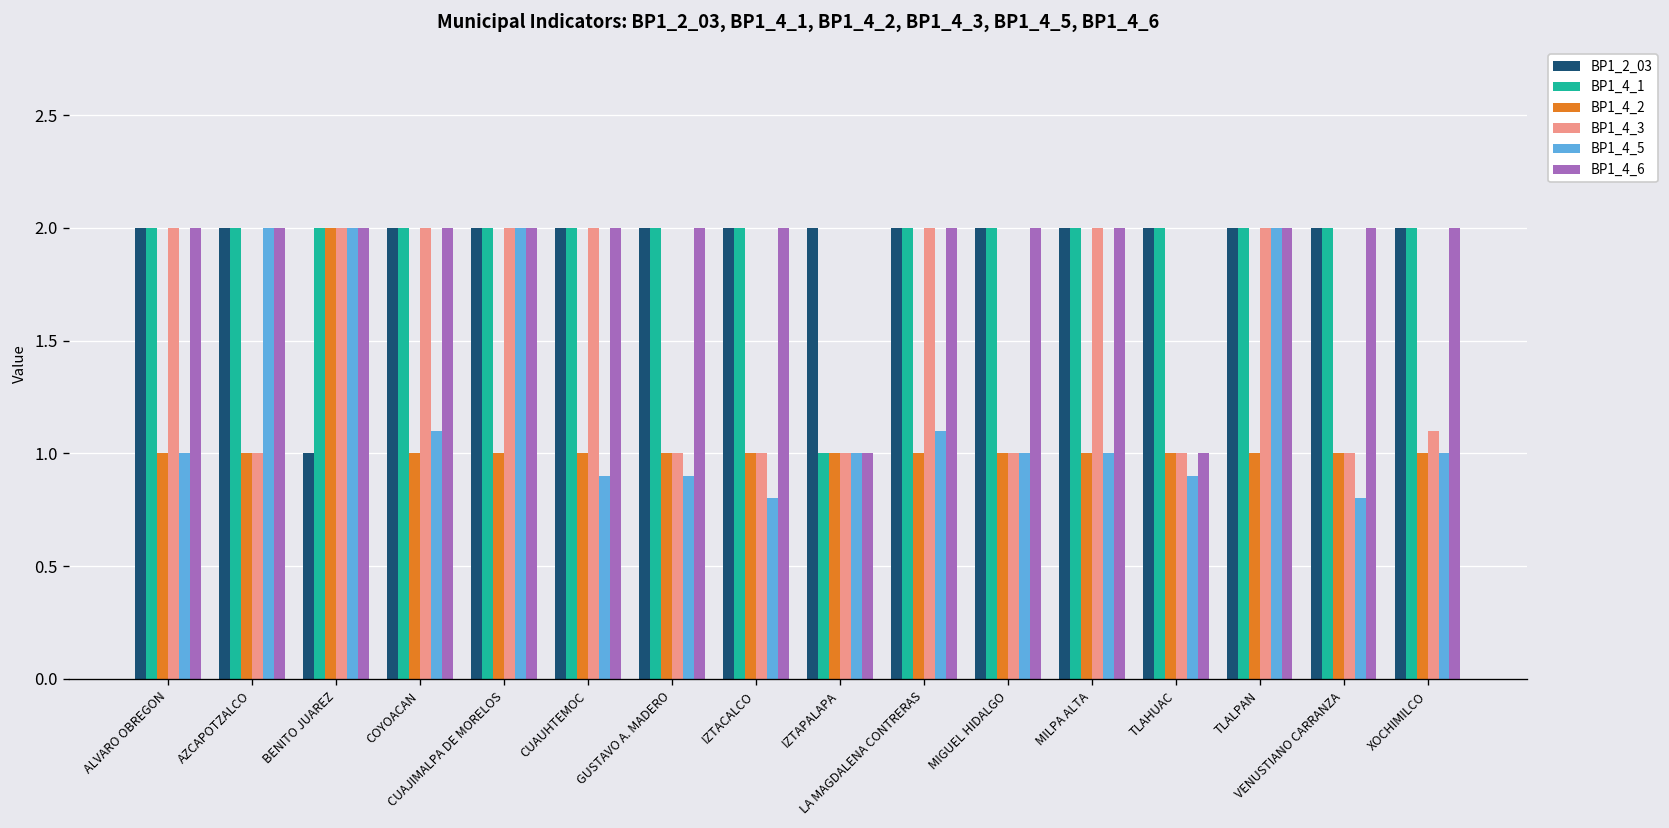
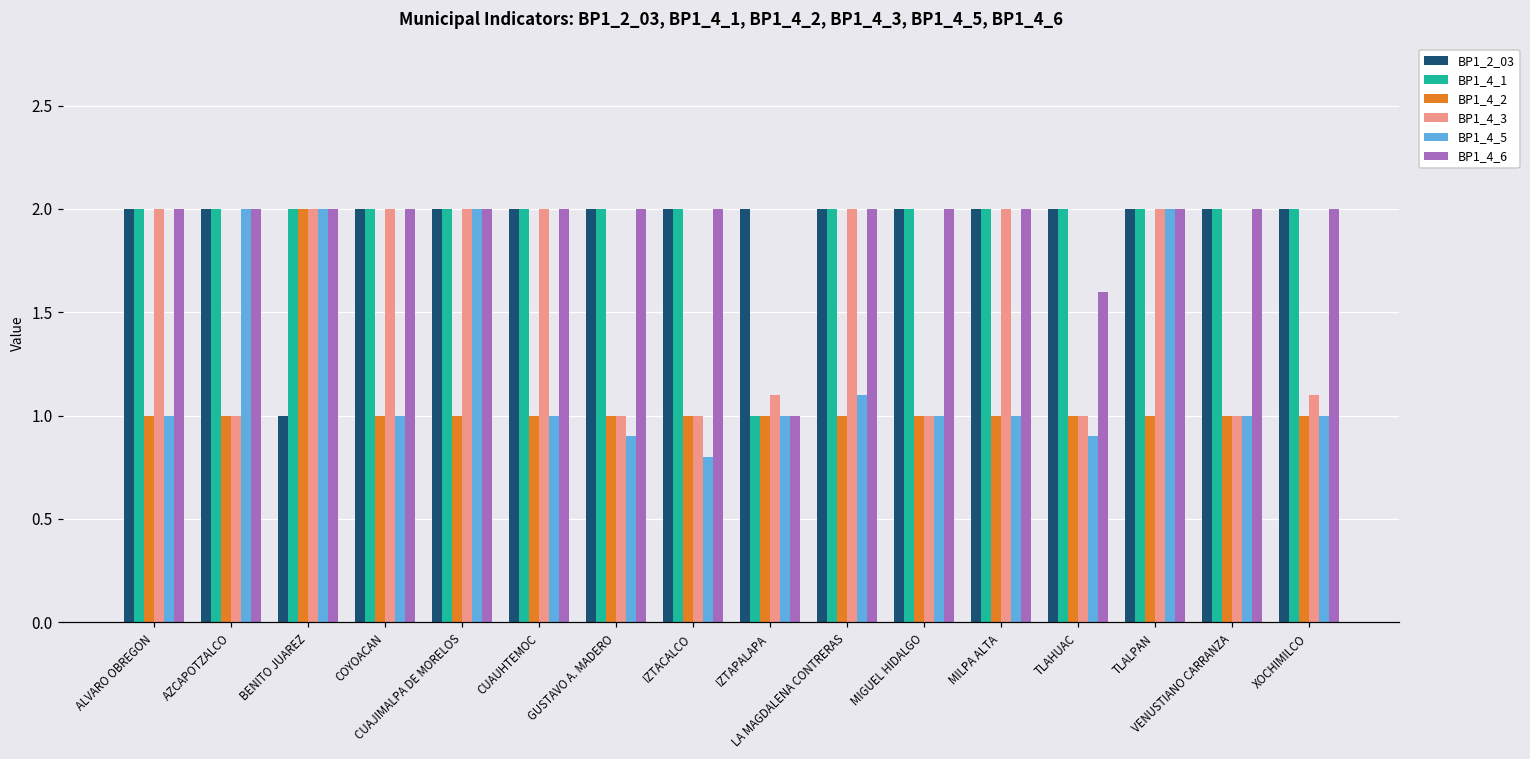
BP1_4_5, COYOACAN: 1.1 -> 1.0
BP1_4_5, CUAUHTEMOC: 0.9 -> 1.0
BP1_4_3, IZTAPALAPA: 1.0 -> 1.1
BP1_4_6, TLAHUAC: 1.0 -> 1.6
BP1_4_5, VENUSTIANO CARRANZA: 0.8 -> 1.0
